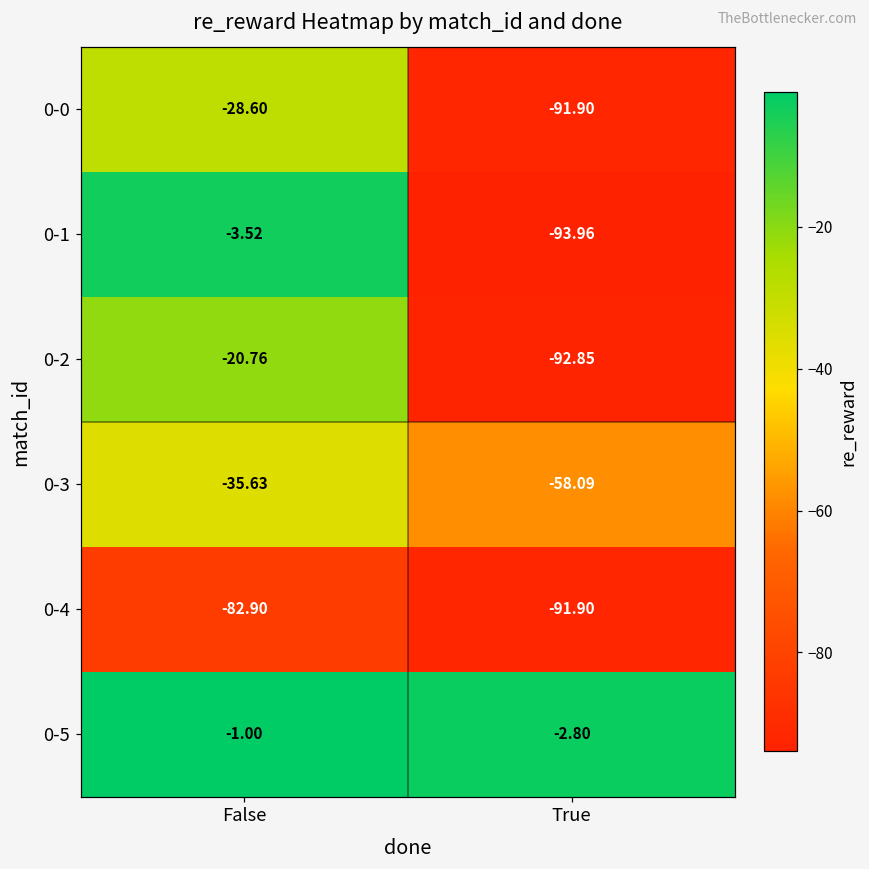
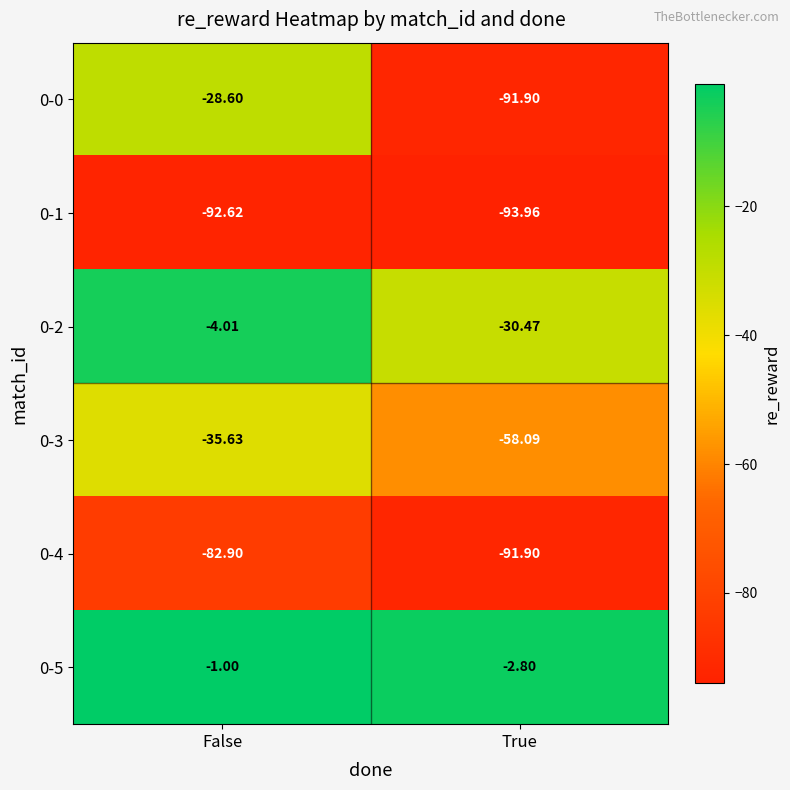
0-1, False: -3.52 -> -92.62
0-2, False: -20.76 -> -4.01
0-2, True: -92.85 -> -30.47
